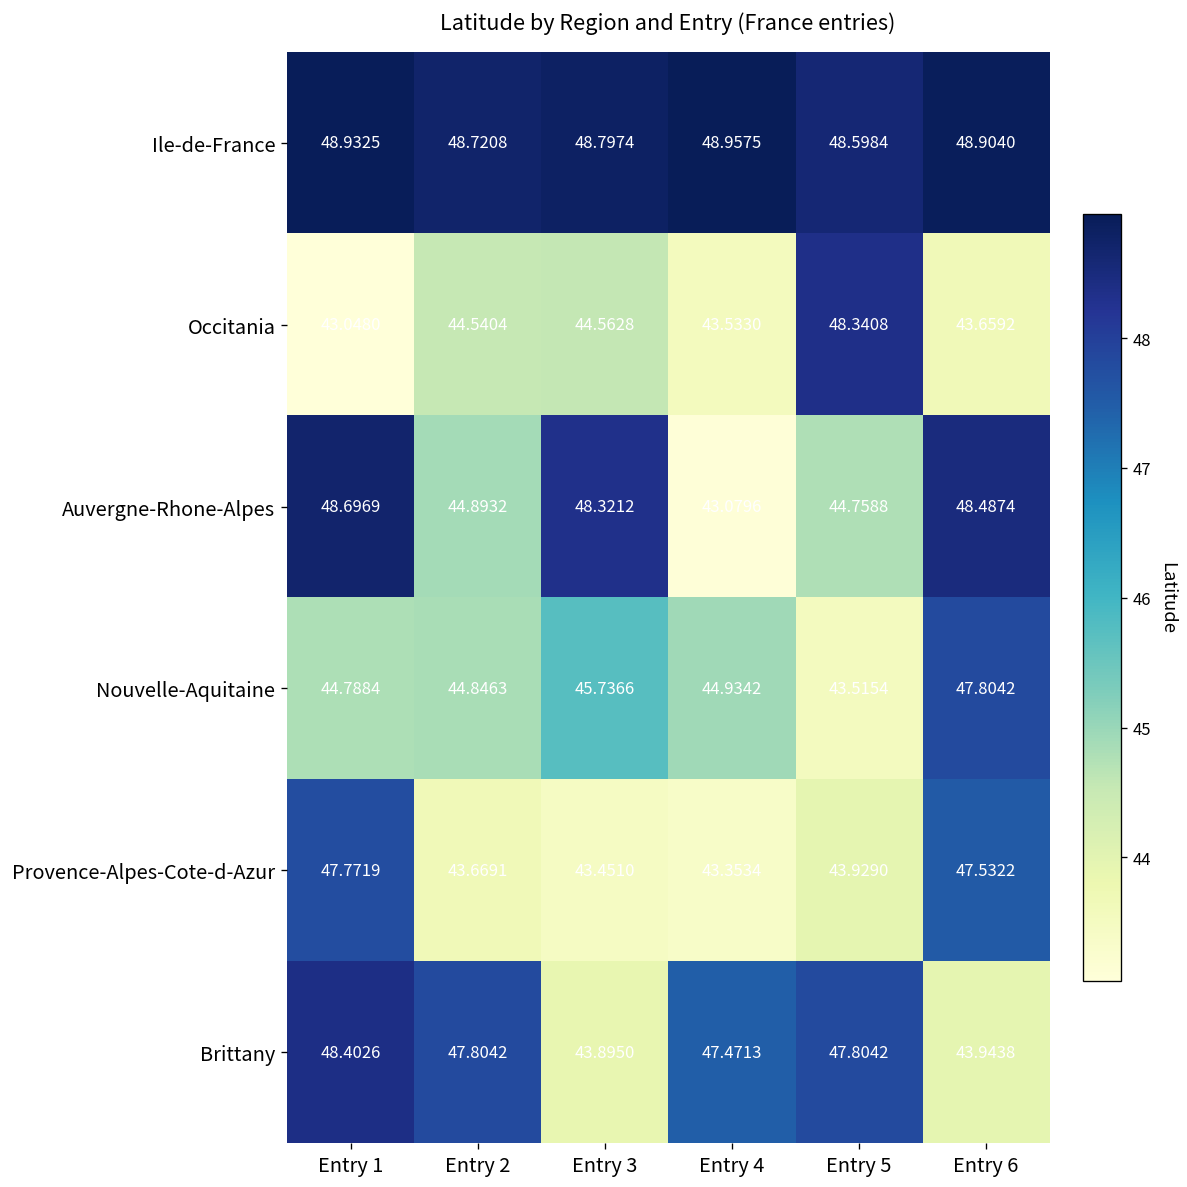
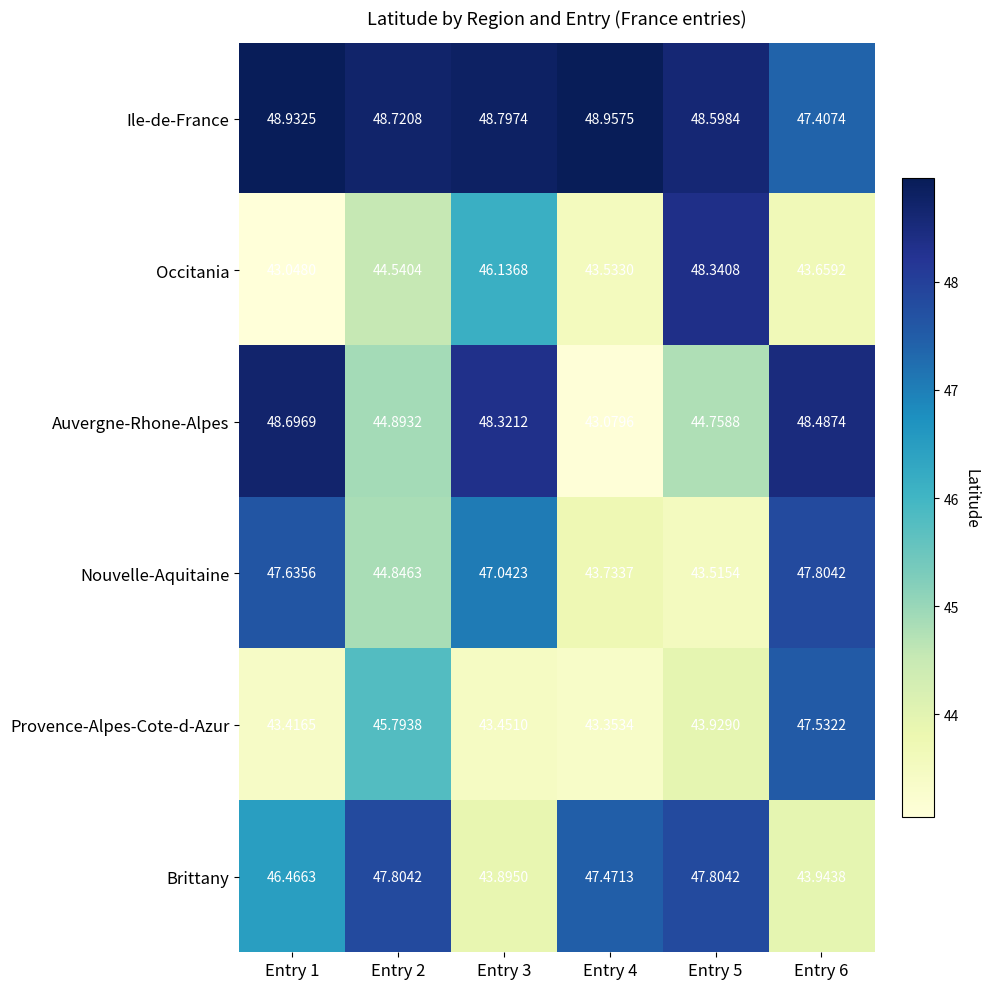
Ile-de-France, Entry 6: 48.9040 -> 47.4074
Occitania, Entry 3: 44.5628 -> 46.1368
Nouvelle-Aquitaine, Entry 1: 44.7884 -> 47.6356
Nouvelle-Aquitaine, Entry 3: 45.7366 -> 47.0423
Nouvelle-Aquitaine, Entry 4: 44.9342 -> 43.7337
Provence-Alpes-Cote-d-Azur, Entry 1: 47.7719 -> 43.4165
Provence-Alpes-Cote-d-Azur, Entry 2: 43.6691 -> 45.7938
Brittany, Entry 1: 48.4026 -> 46.4663
